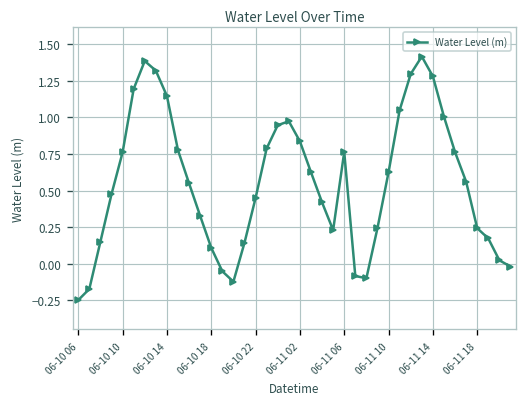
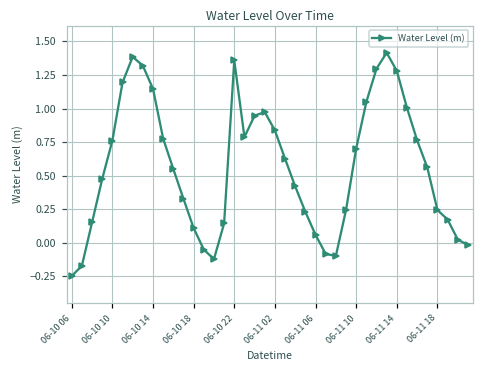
06-10 22: 0.45 -> 1.36
06-11 06: 0.76 -> 0.06
06-11 10: 0.63 -> 0.70
